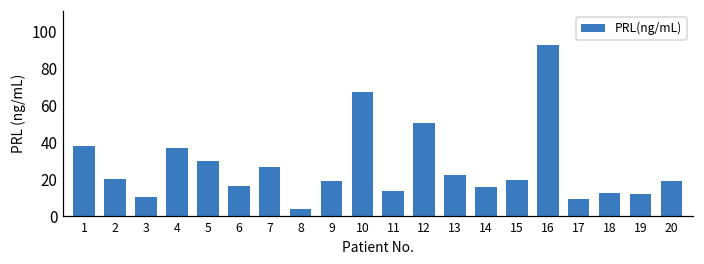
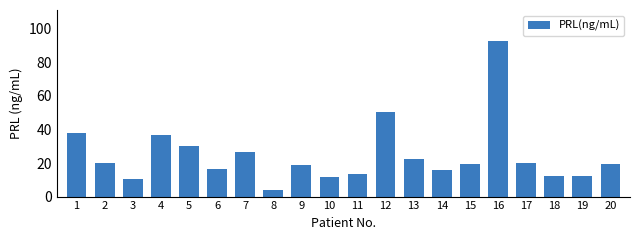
10: 67 -> 12
17: 9 -> 20
